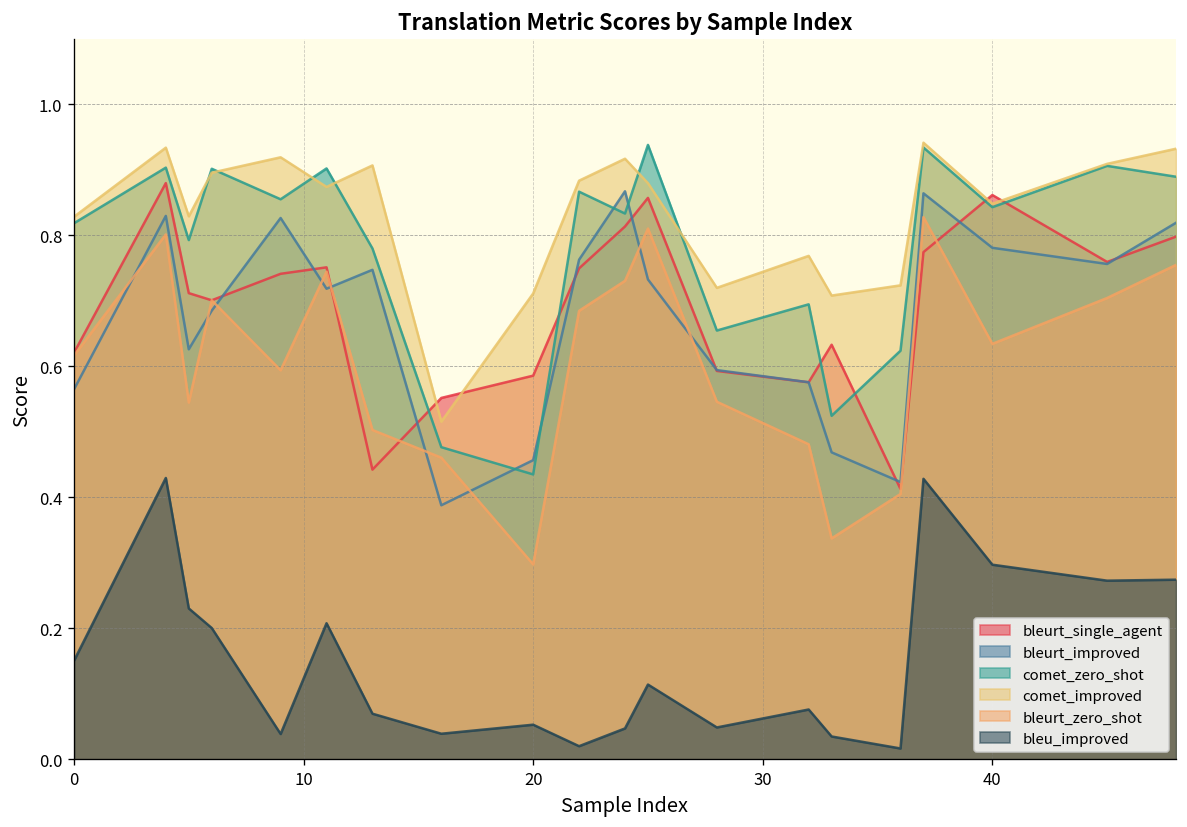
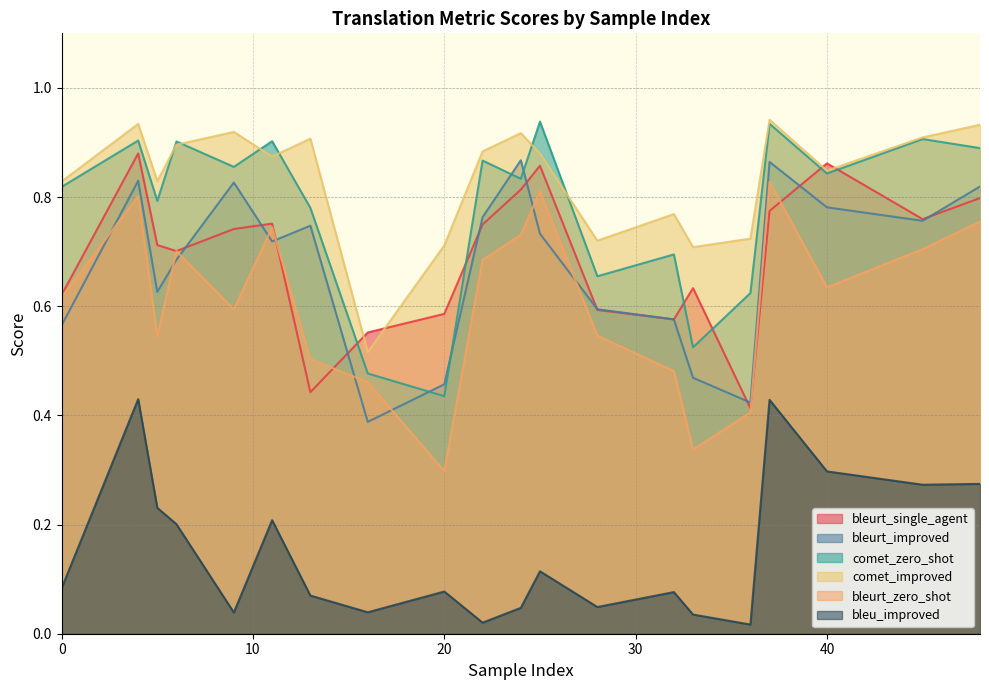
bleu_improved, 0: 0.15 -> 0.08
bleu_improved, 20: 0.05 -> 0.08
